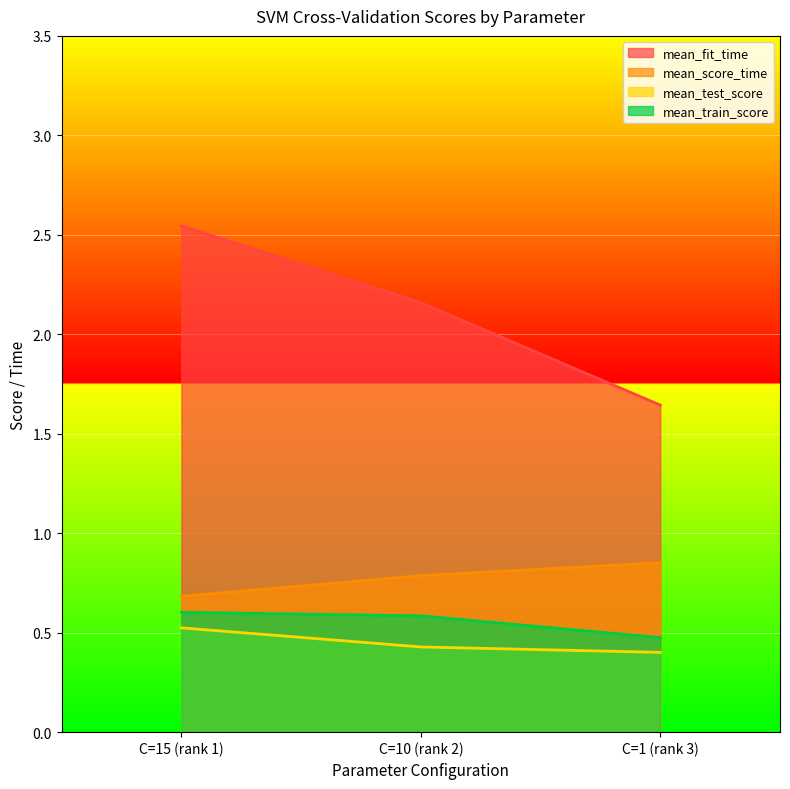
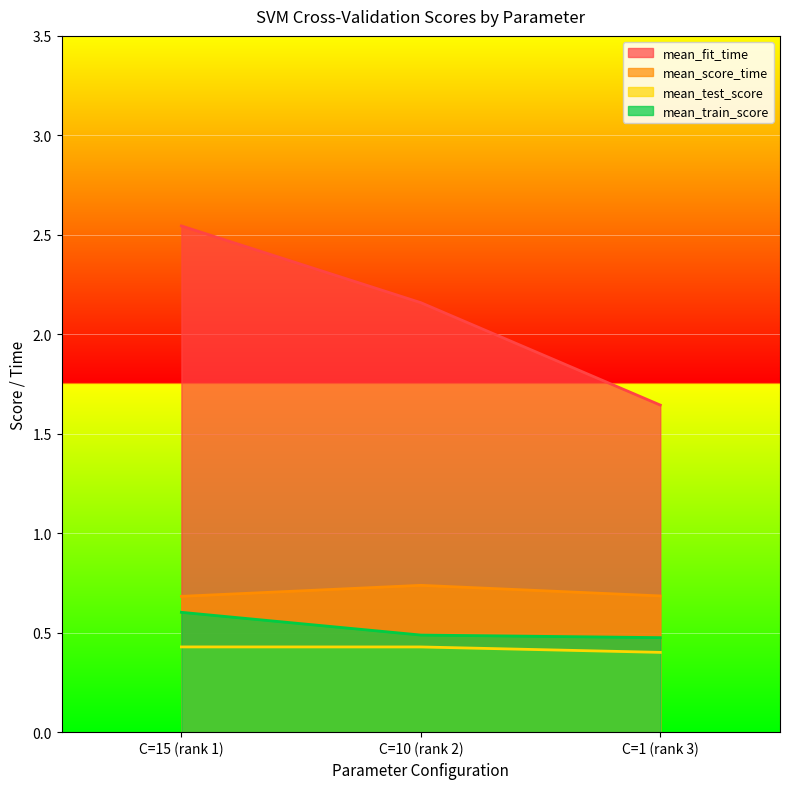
mean_test_score, C=15 (rank 1): 0.52 -> 0.43
mean_score_time, C=10 (rank 2): 0.79 -> 0.74
mean_train_score, C=10 (rank 2): 0.58 -> 0.49
mean_score_time, C=1 (rank 3): 0.85 -> 0.68
